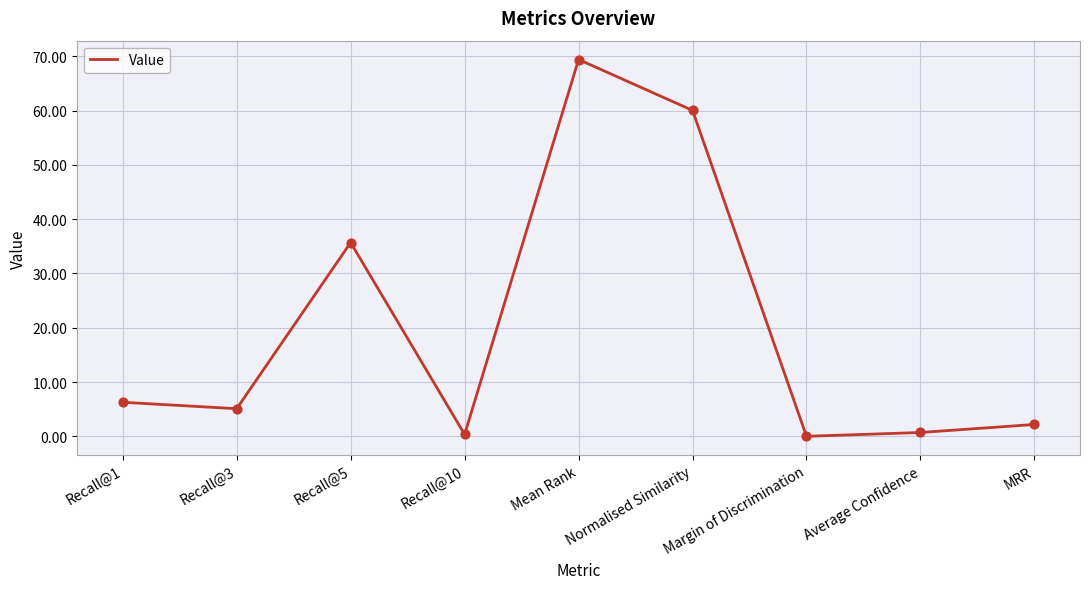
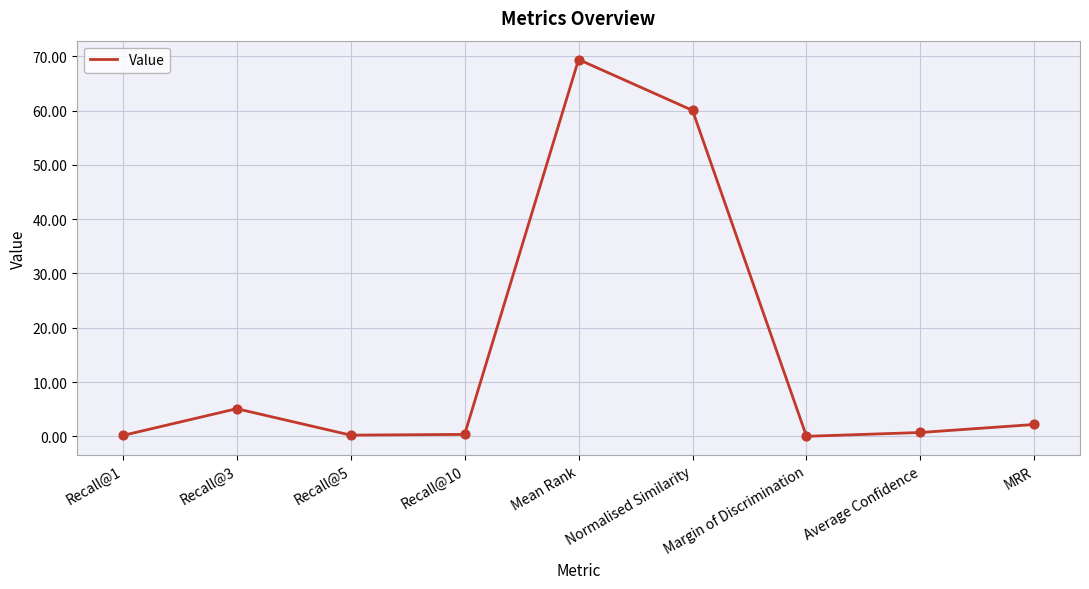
Recall@1: 6 -> 0
Recall@5: 36 -> 0
